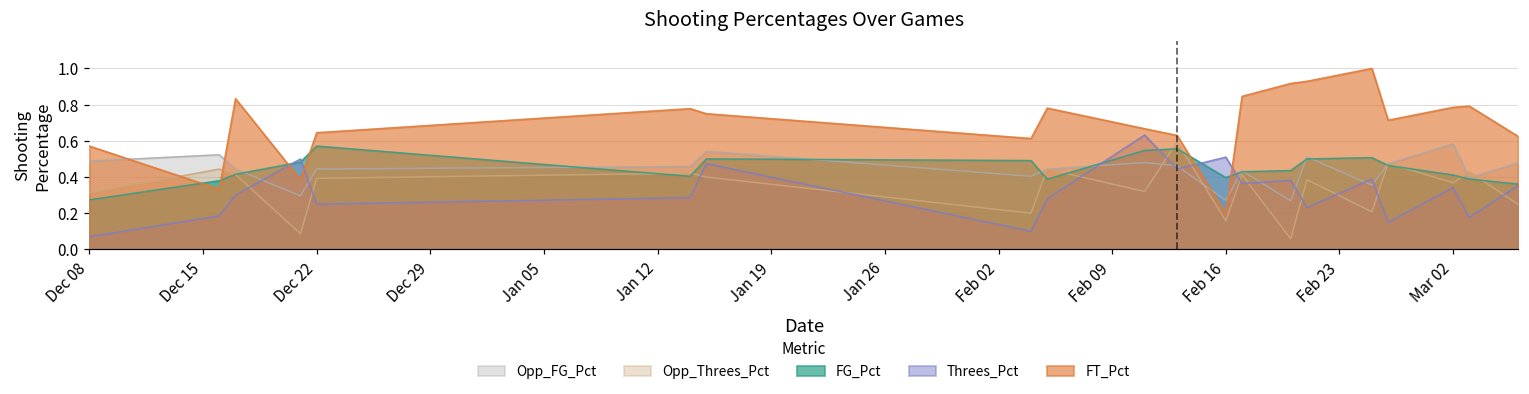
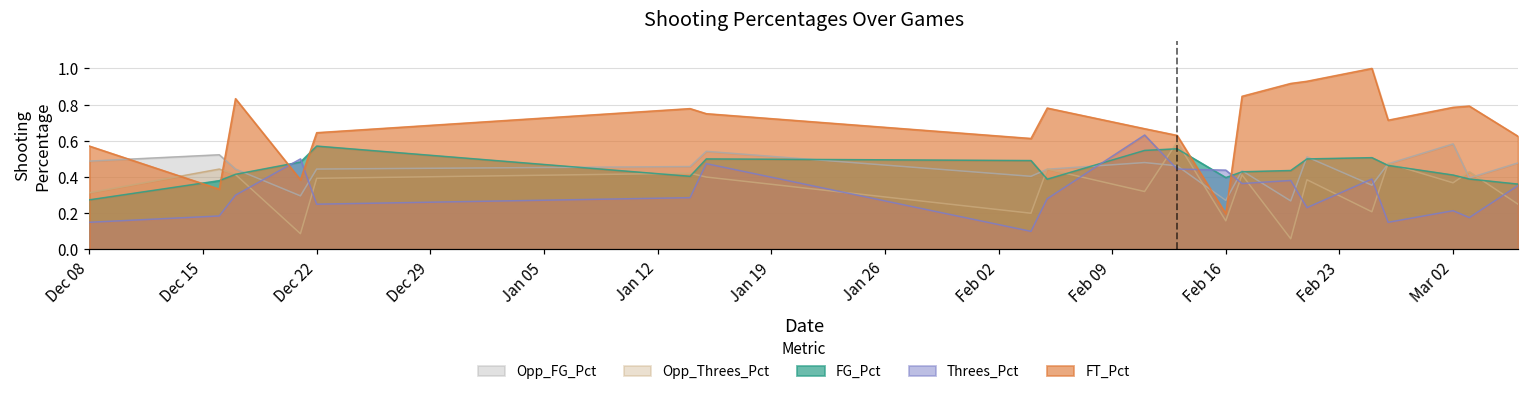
Threes_Pct, Dec 08: 0.07 -> 0.15
Threes_Pct, Feb 16: 0.51 -> 0.44
Threes_Pct, Mar 02: 0.34 -> 0.21
